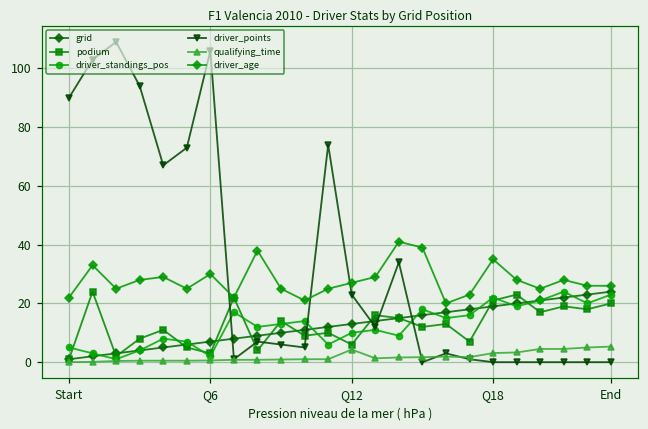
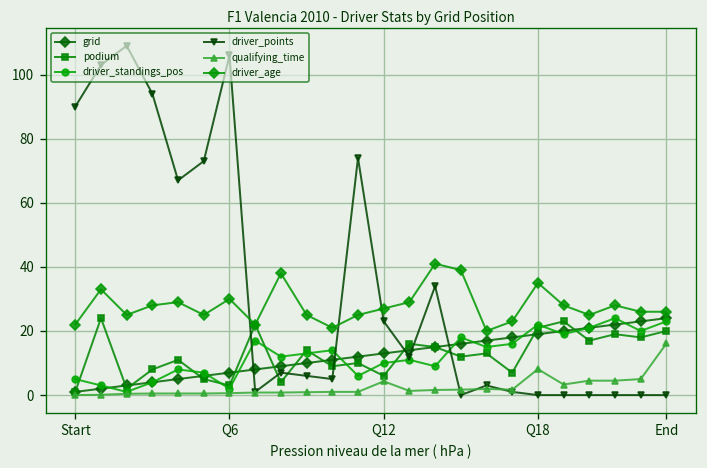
qualifying_time, Q18: 3 -> 8
qualifying_time, End: 5 -> 16
